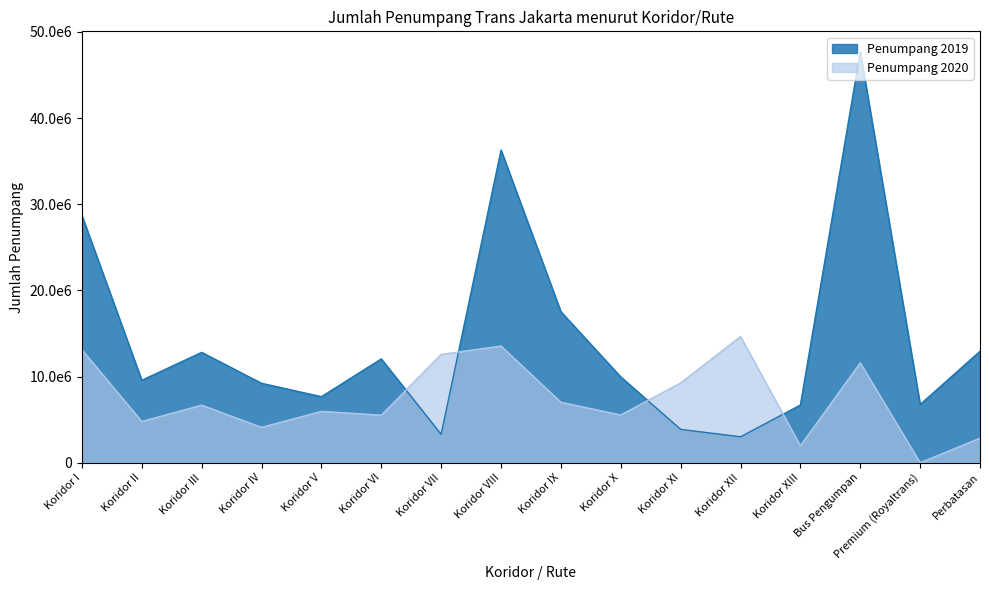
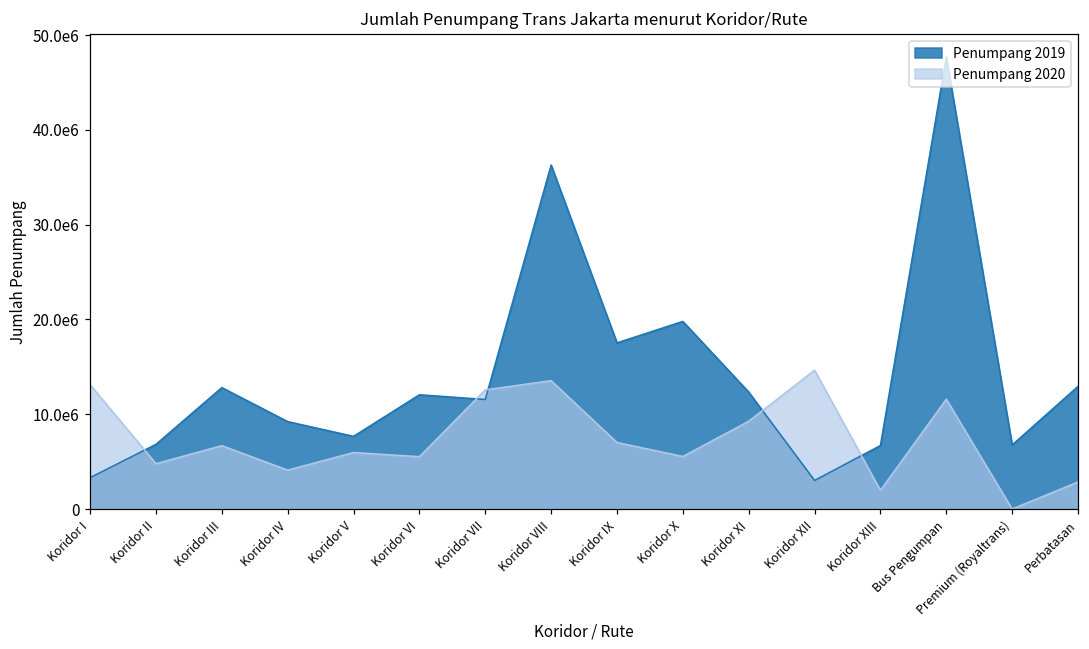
Penumpang 2019, Koridor I: 29000000 -> 3000000
Penumpang 2019, Koridor II: 10000000 -> 7000000
Penumpang 2019, Koridor VII: 3000000 -> 12000000
Penumpang 2019, Koridor X: 10000000 -> 20000000
Penumpang 2019, Koridor XI: 4000000 -> 12000000
